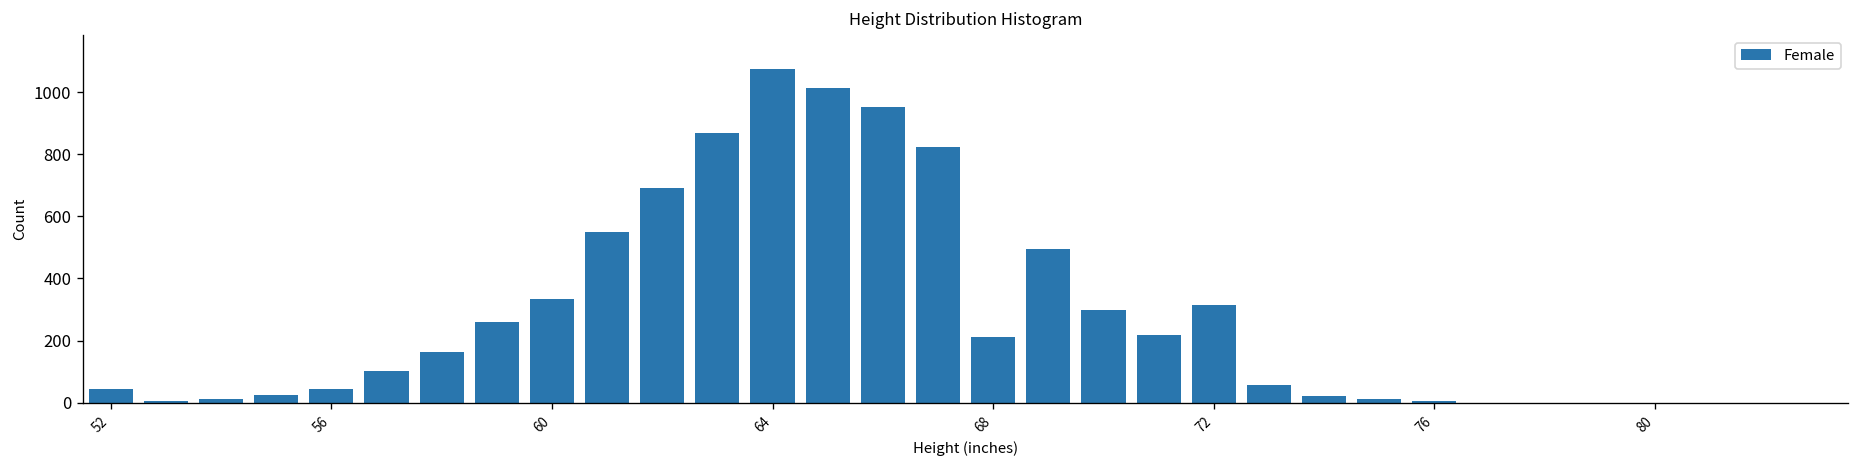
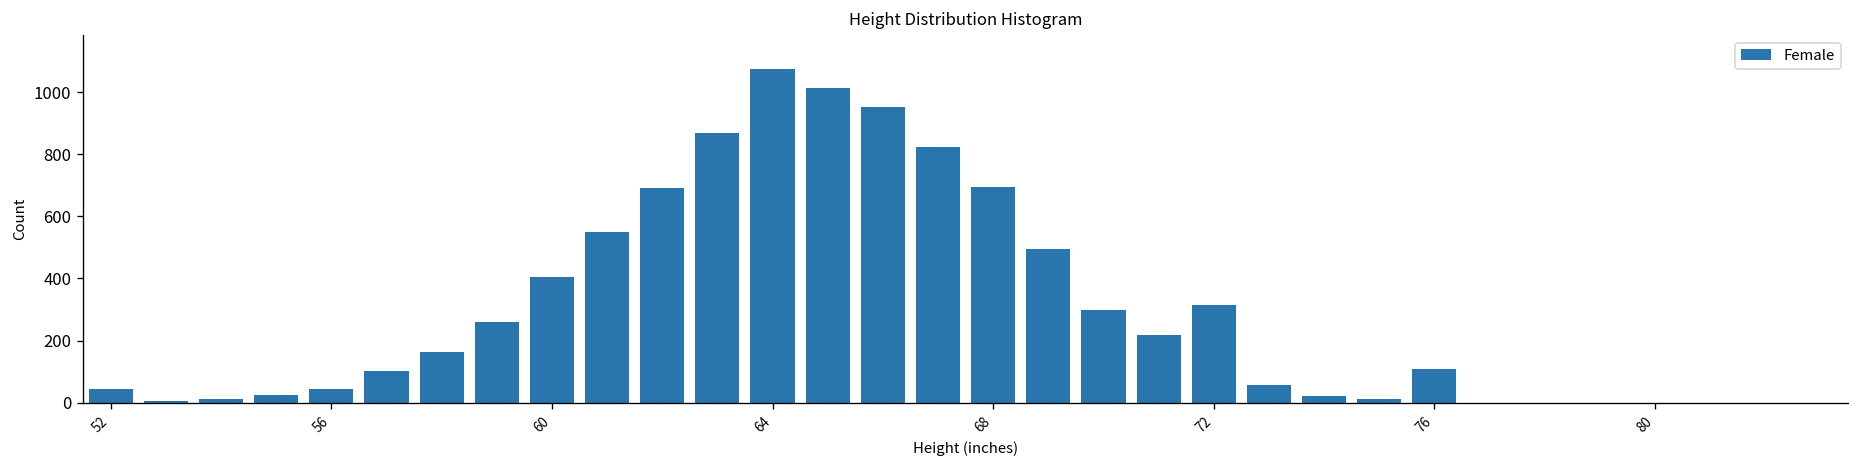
60: 330 -> 400
68: 210 -> 700
76: 10 -> 110
